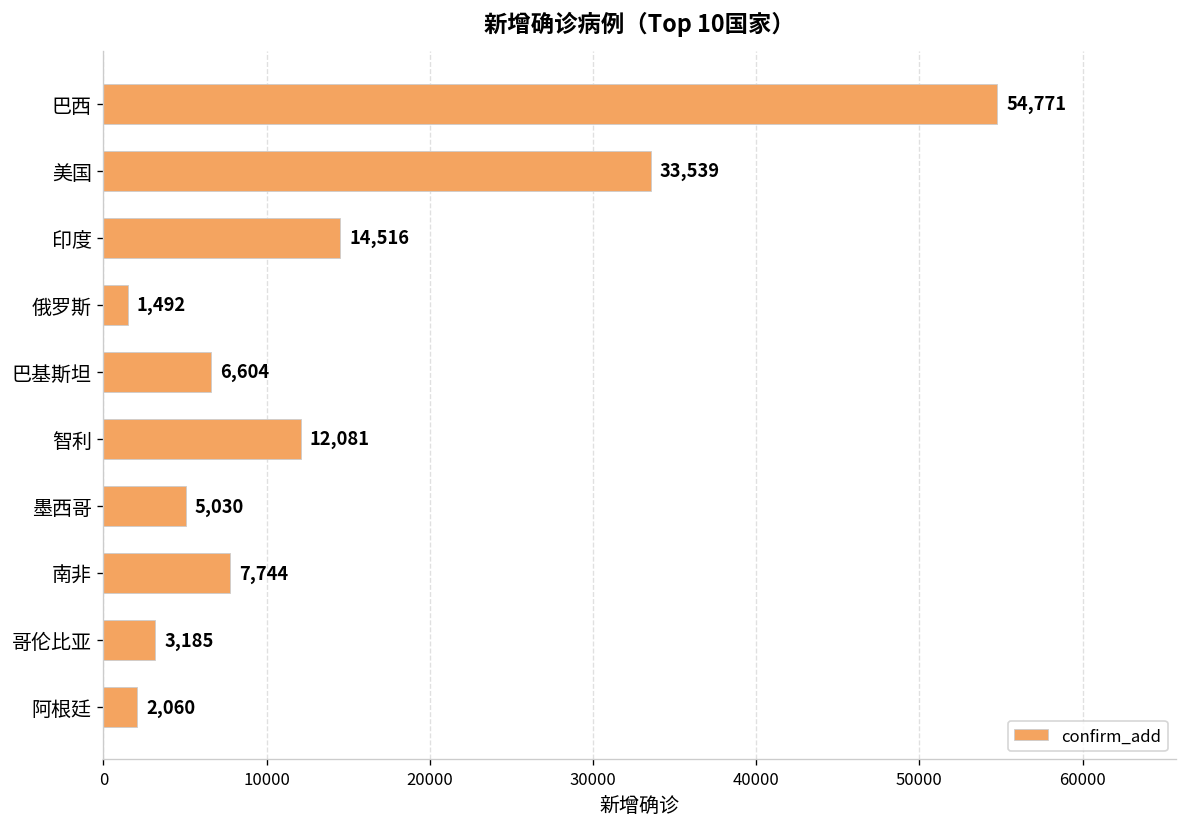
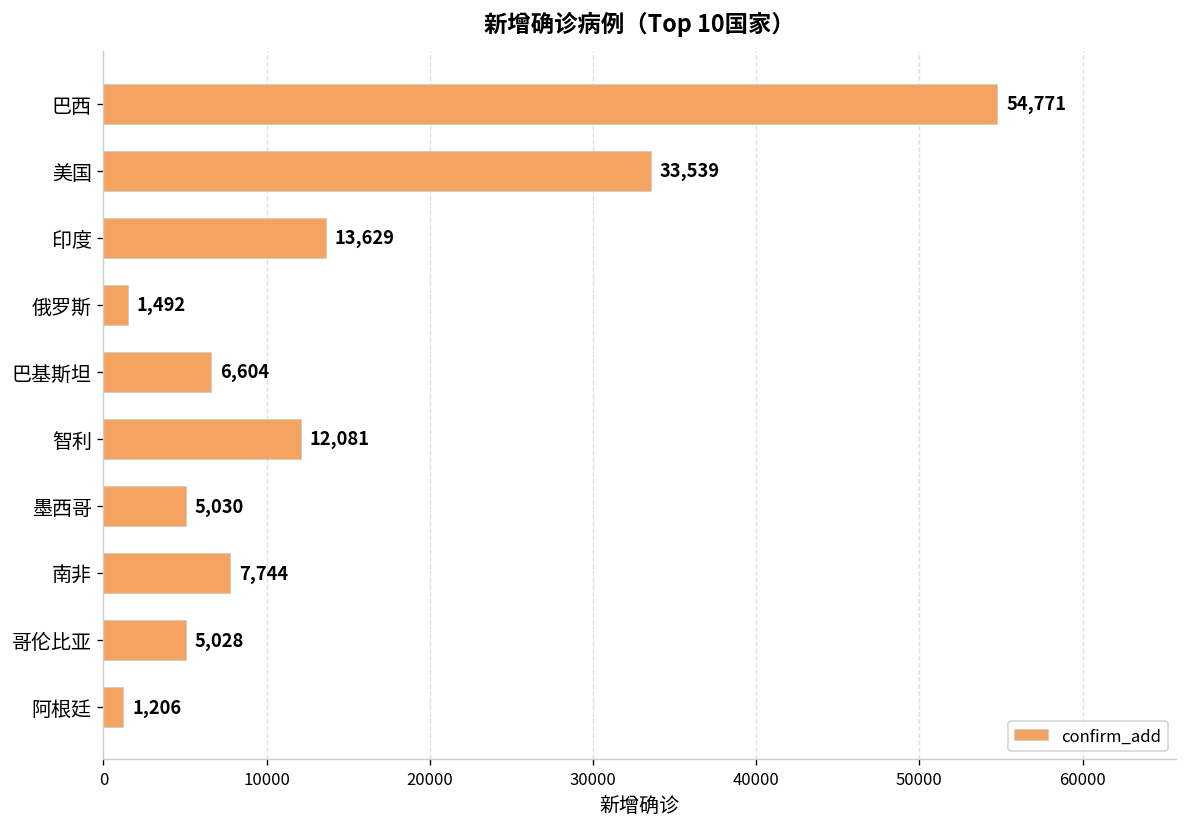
印度: 14,516 -> 13,629
哥伦比亚: 3,185 -> 5,028
阿根廷: 2,060 -> 1,206
